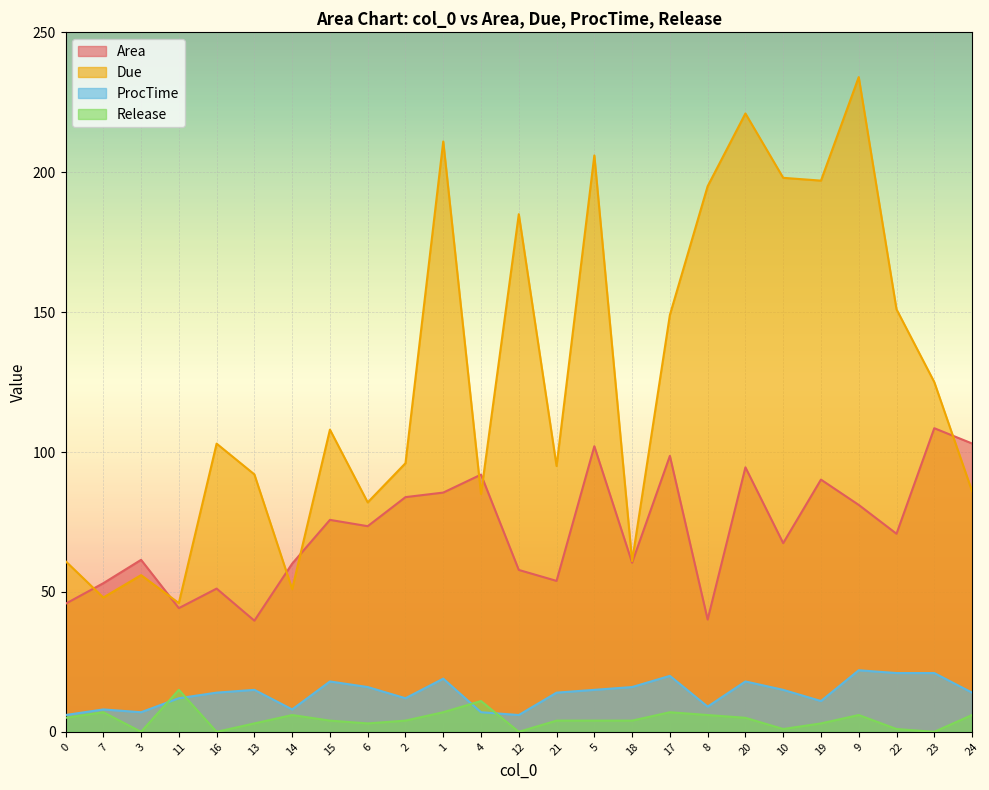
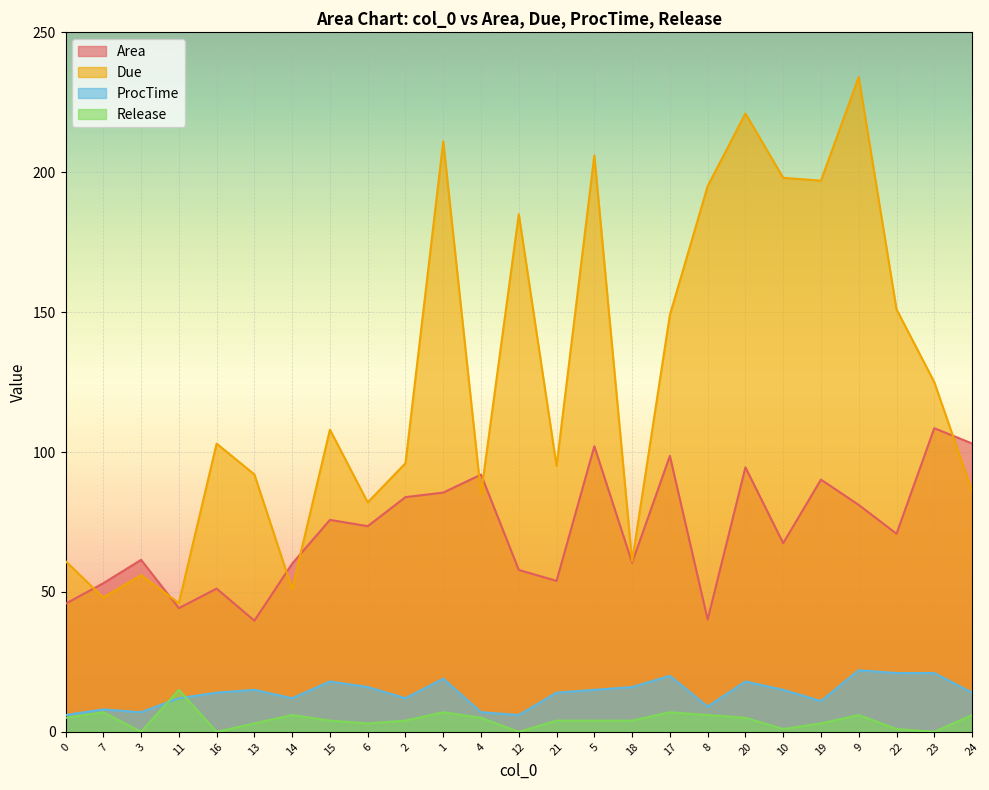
ProcTime, 14: 8 -> 12
Release, 4: 11 -> 5
